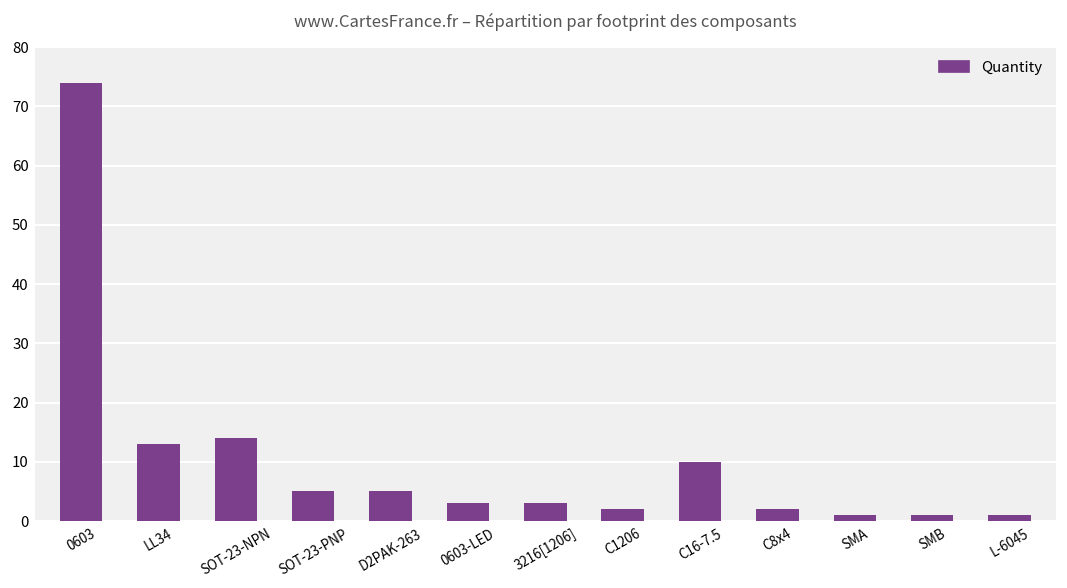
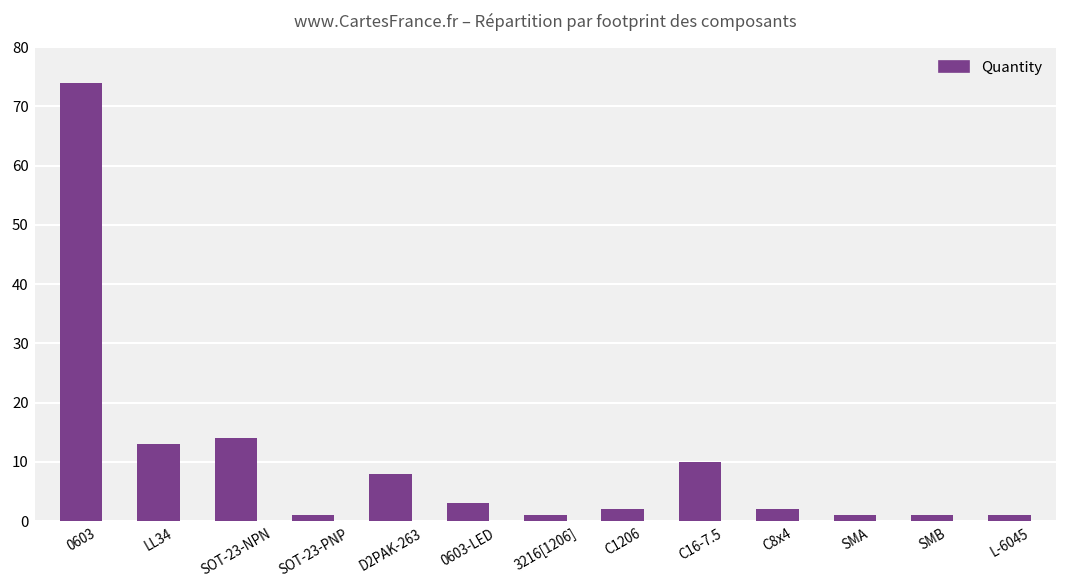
SOT-23-PNP: 5 -> 1
D2PAK-263: 5 -> 8
3216[1206]: 3 -> 1
